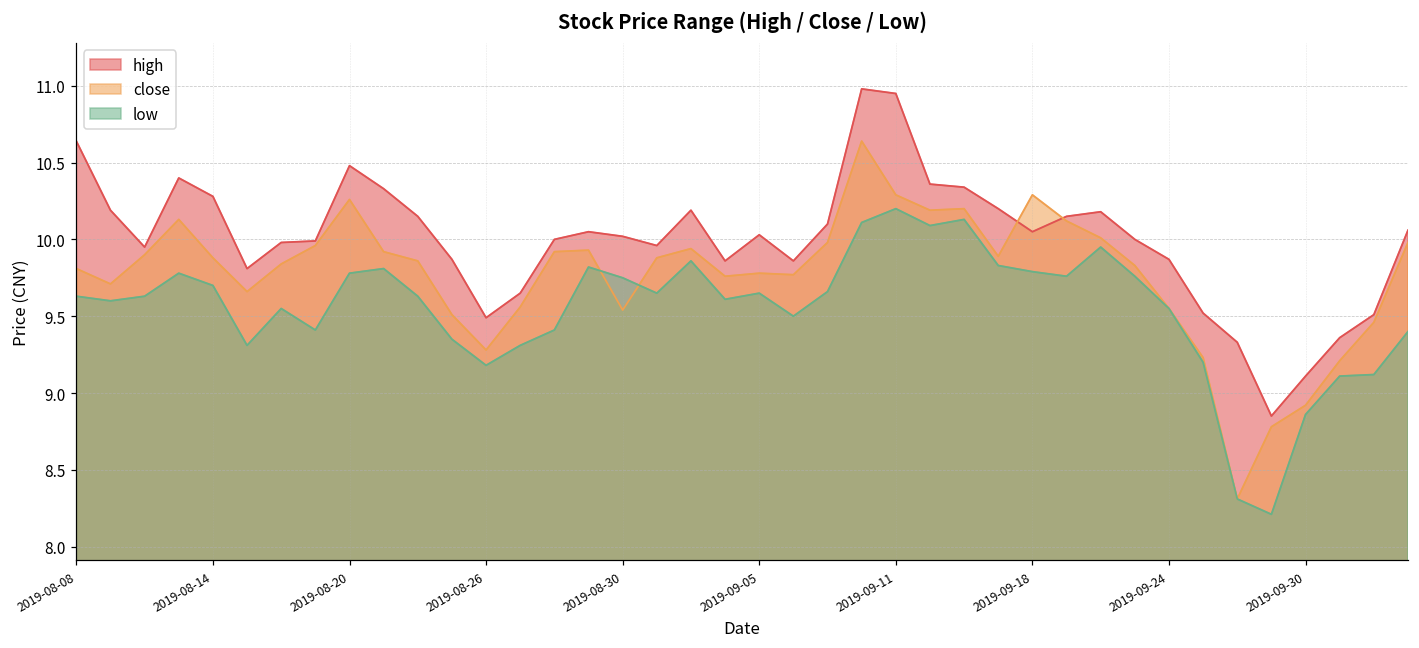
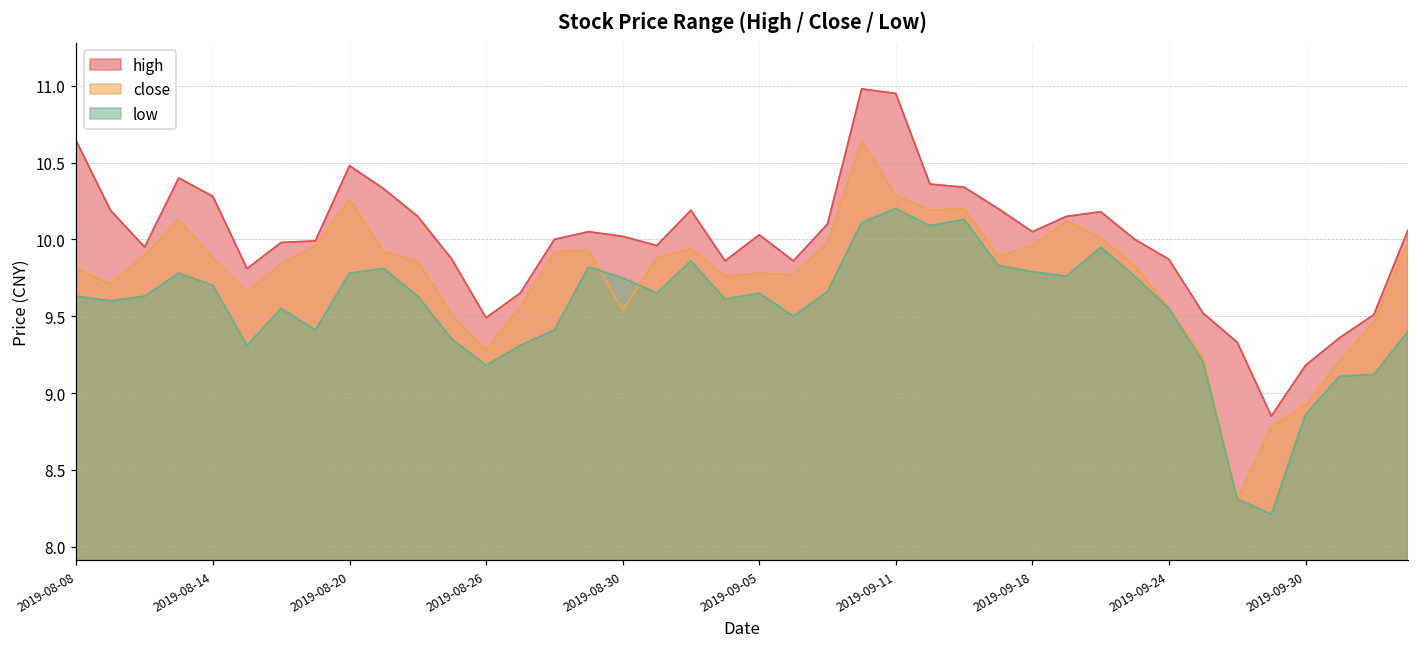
close, 2019-09-18: 10.29 -> 9.96
high, 2019-09-30: 9.11 -> 9.18
